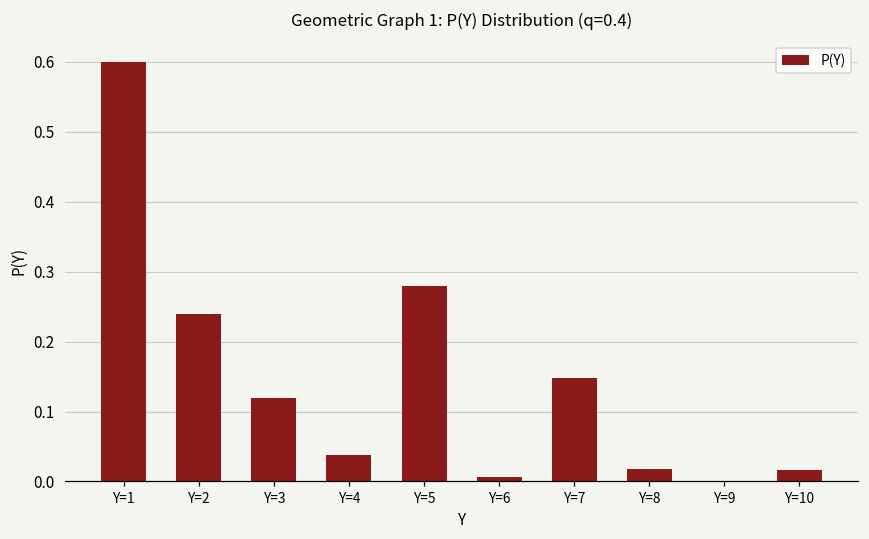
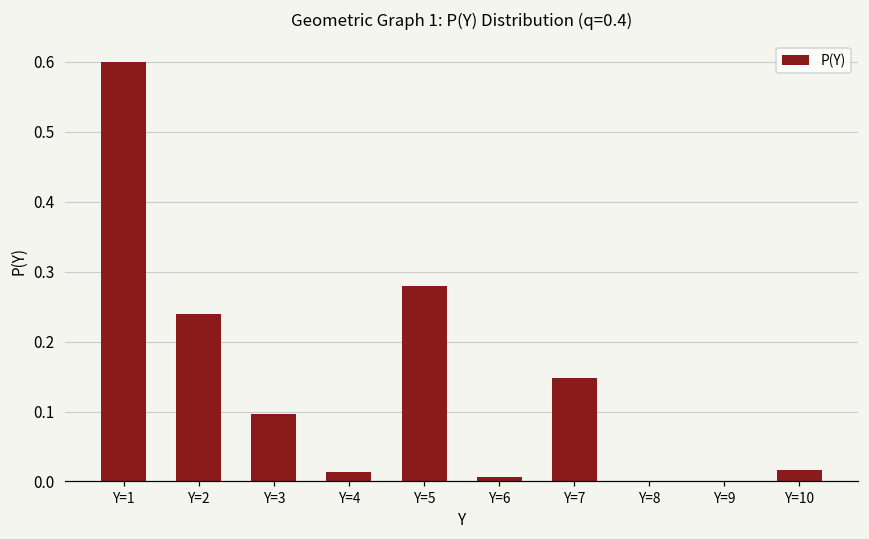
Y=3: 0.12 -> 0.10
Y=4: 0.04 -> 0.01
Y=8: 0.02 -> 0.00
